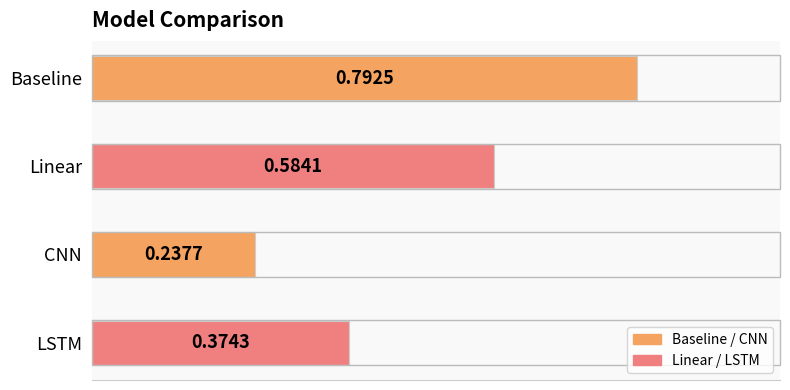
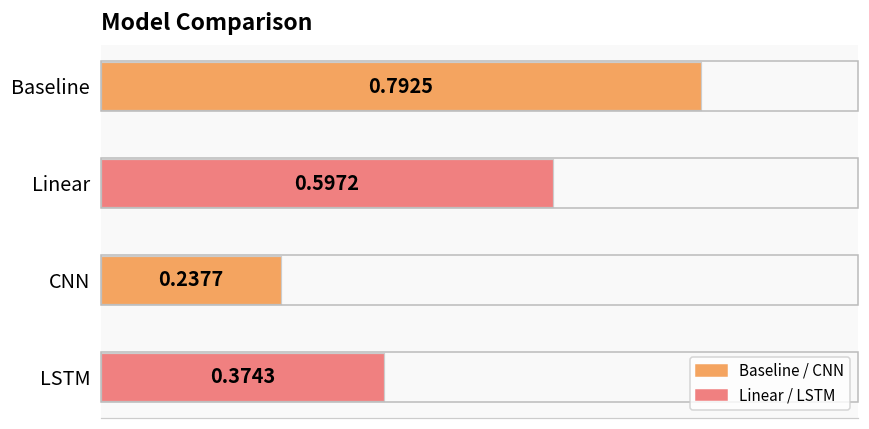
Linear: 0.5841 -> 0.5972
